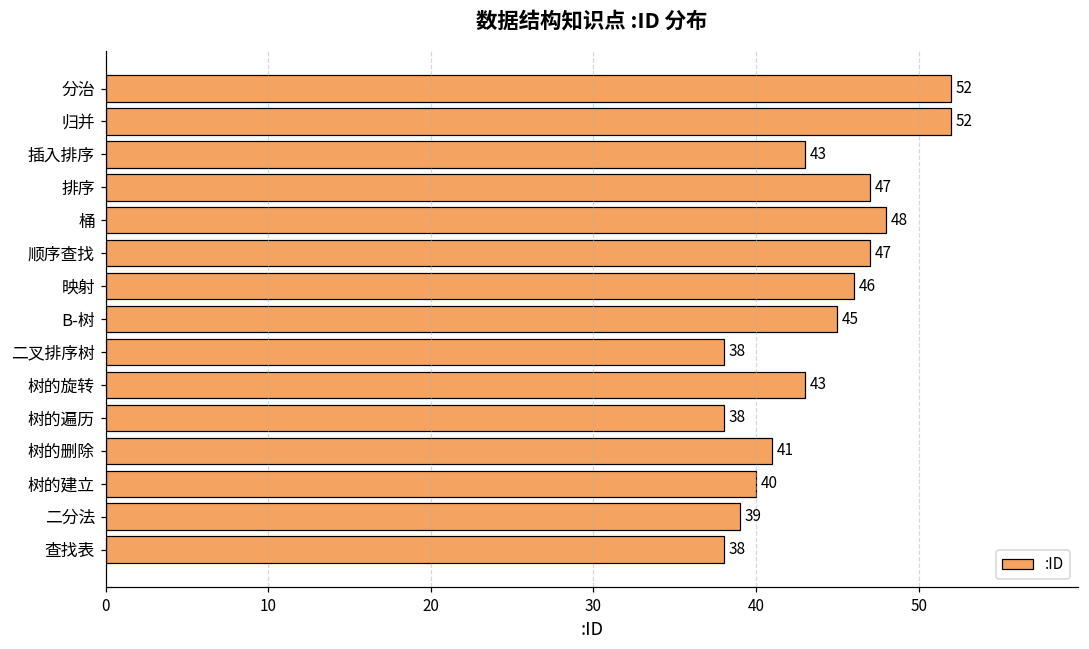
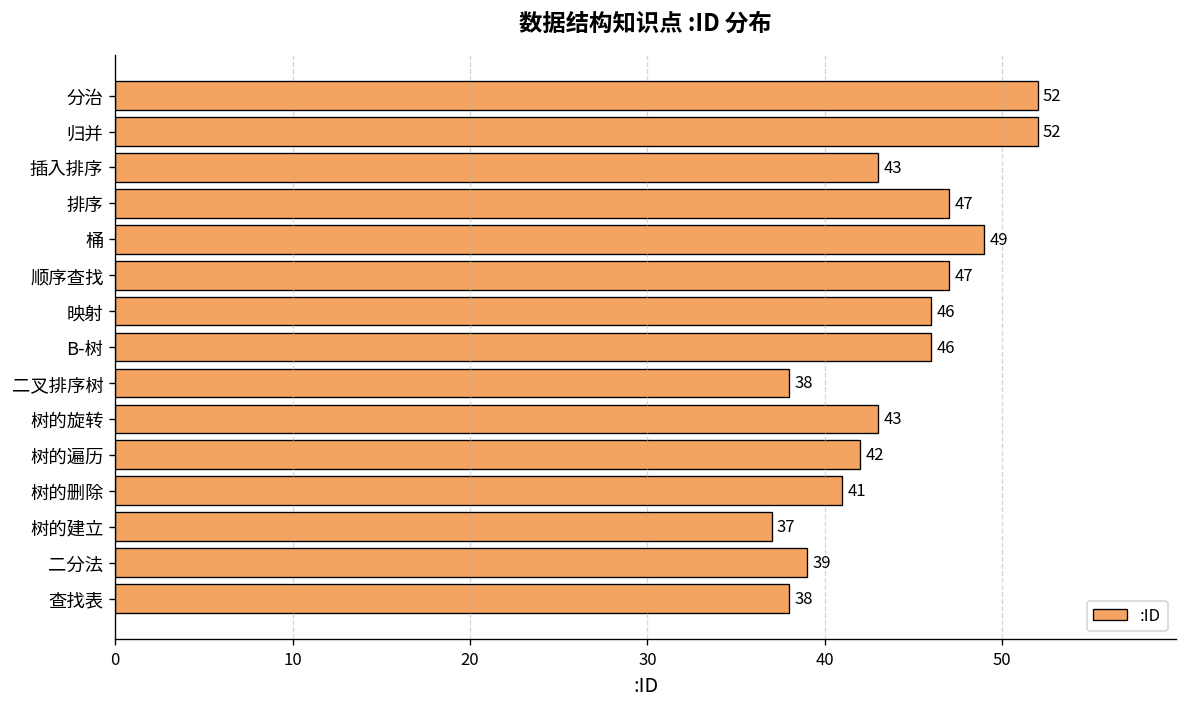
桶: 48 -> 49
B-树: 45 -> 46
树的遍历: 38 -> 42
树的建立: 40 -> 37
